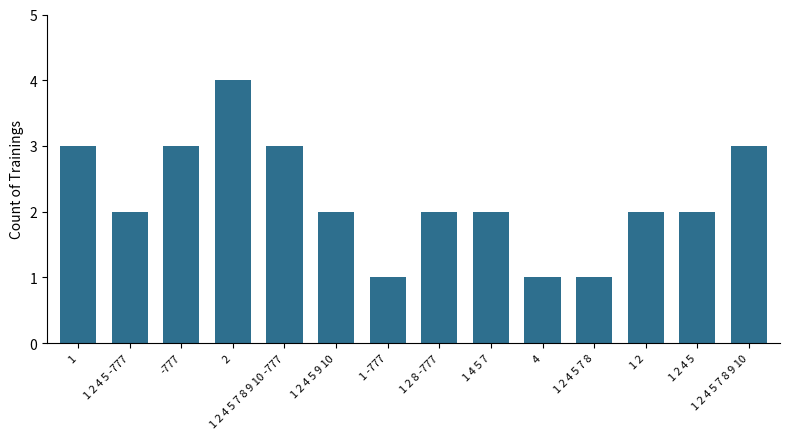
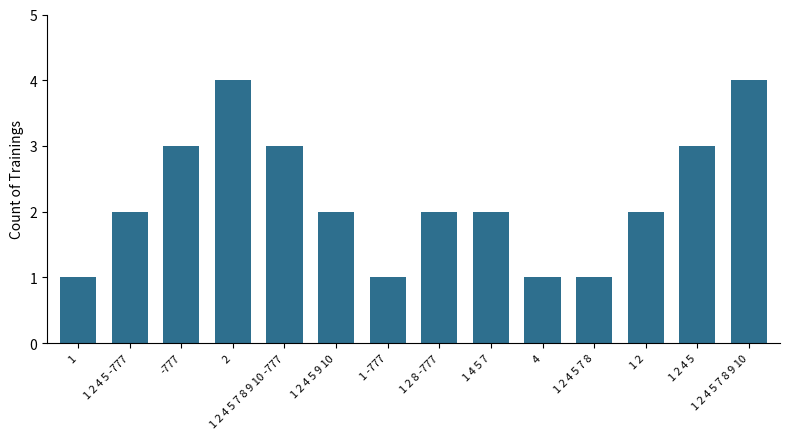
1: 3 -> 1
1 2 4 5: 2 -> 3
1 2 4 5 7 8 9 10: 3 -> 4
